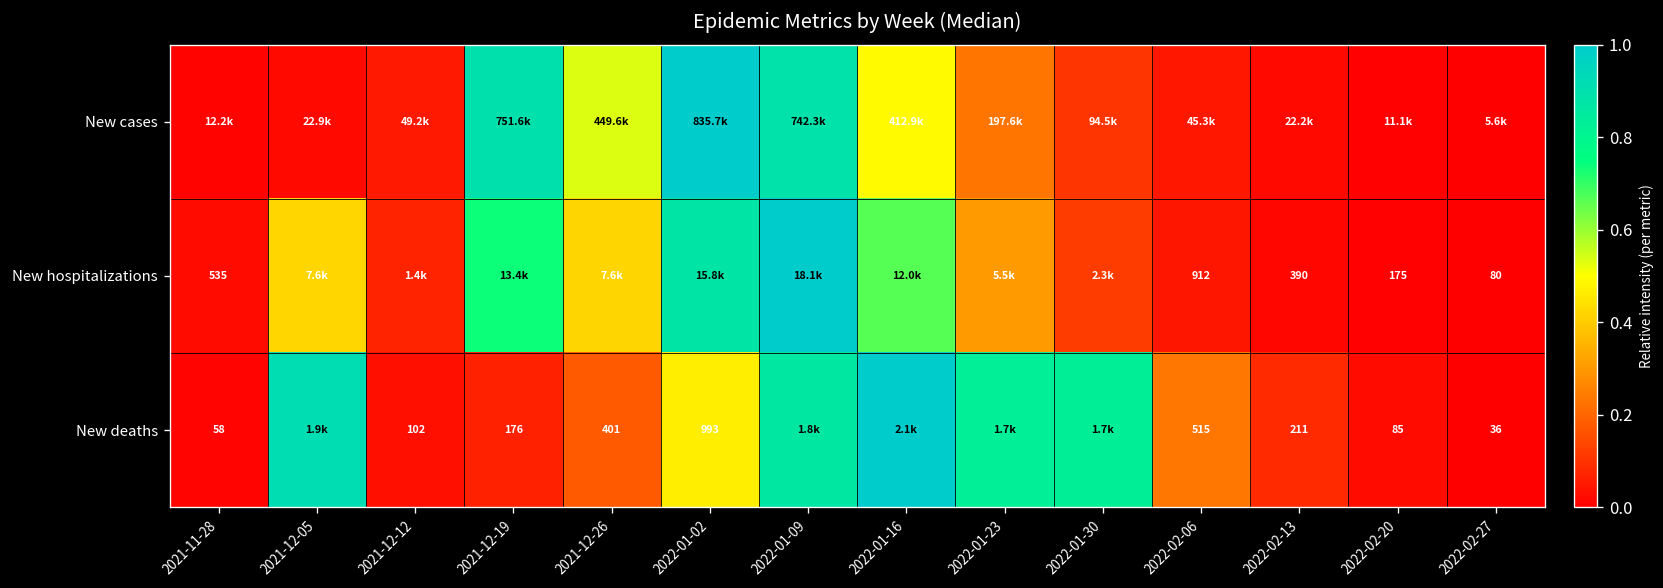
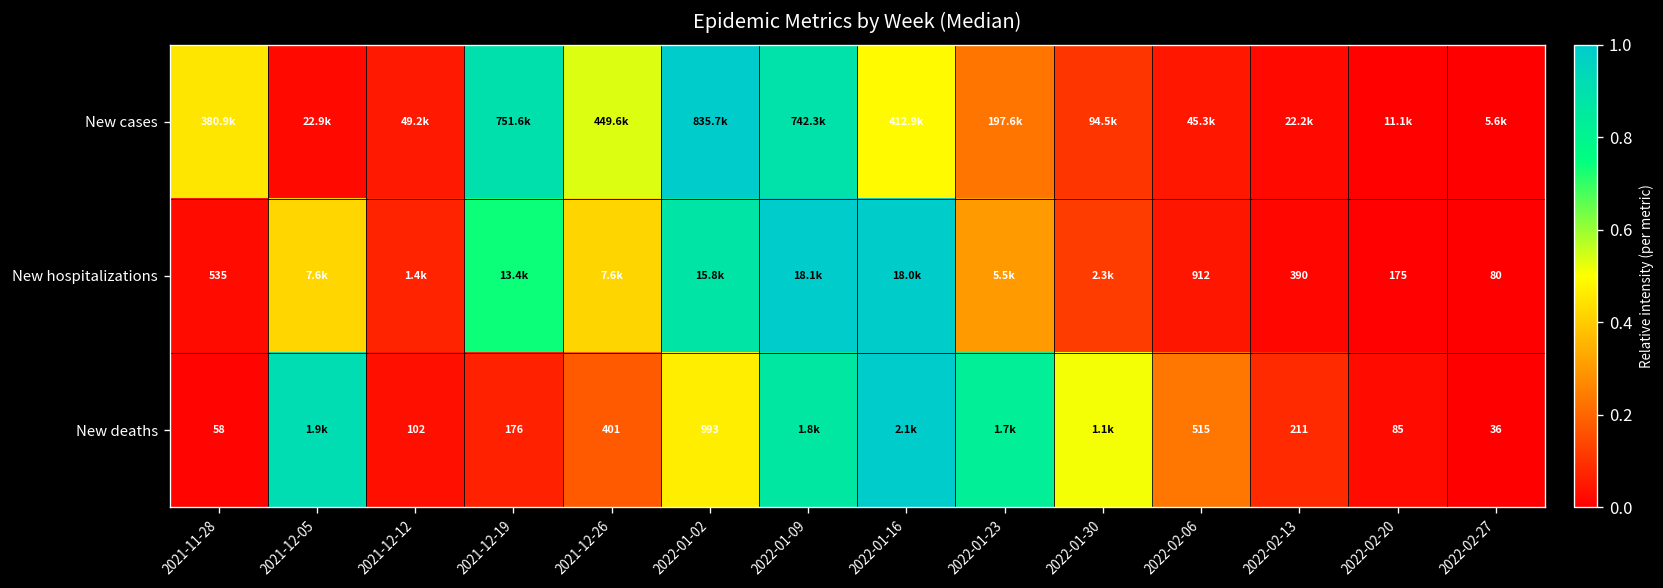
New cases, 2021-11-28: 12.2k -> 380.9k
New hospitalizations, 2022-01-16: 12.0k -> 18.0k
New deaths, 2022-01-30: 1.7k -> 1.1k
